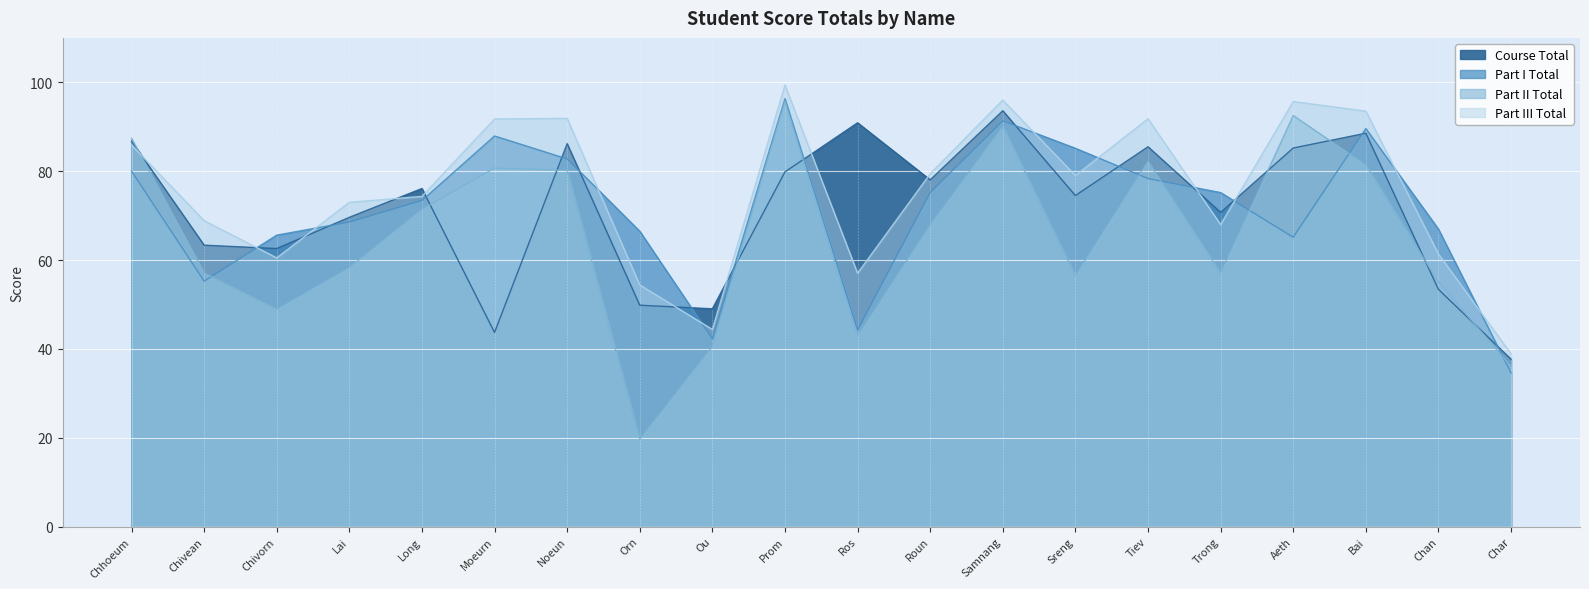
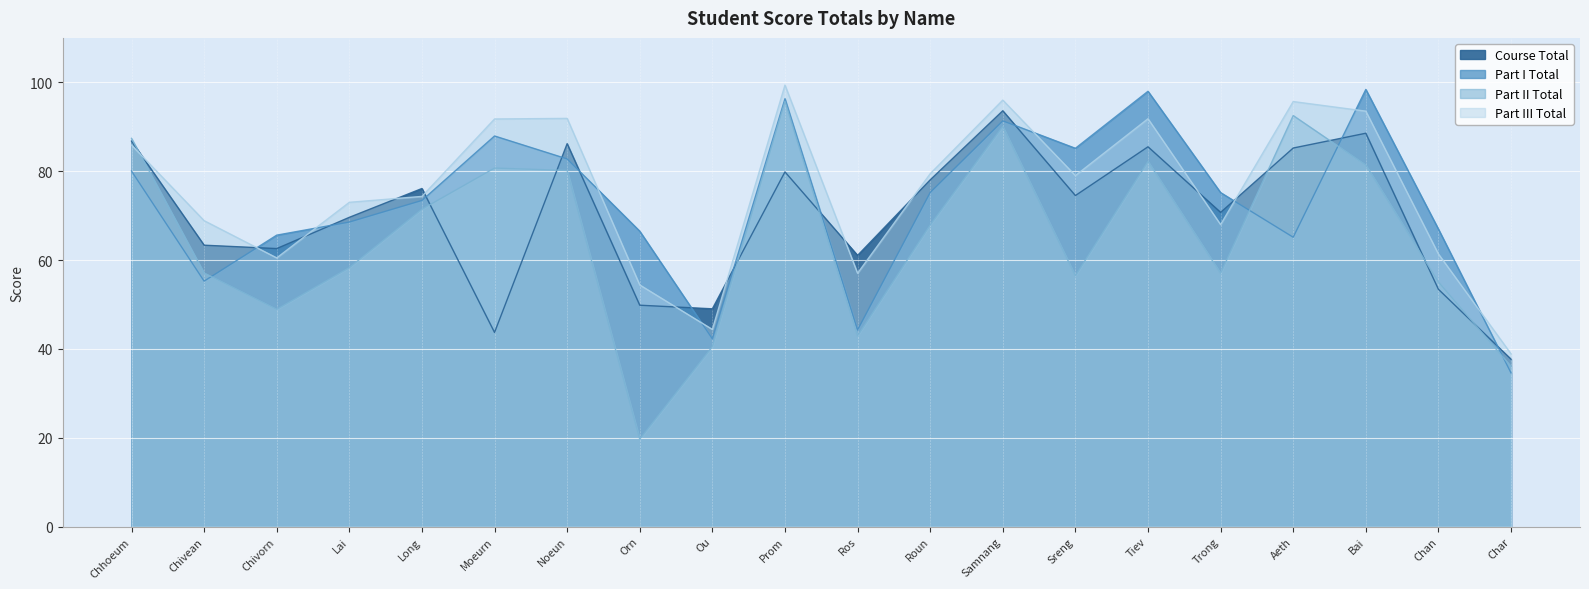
Course Total, Ros: 91 -> 61
Part I Total, Tiev: 78 -> 98
Part I Total, Bai: 90 -> 98
